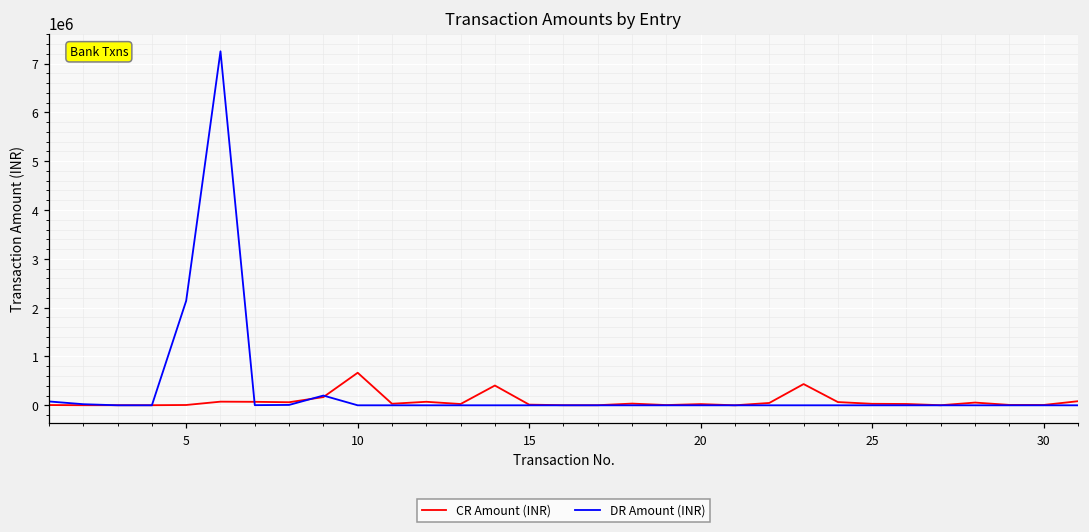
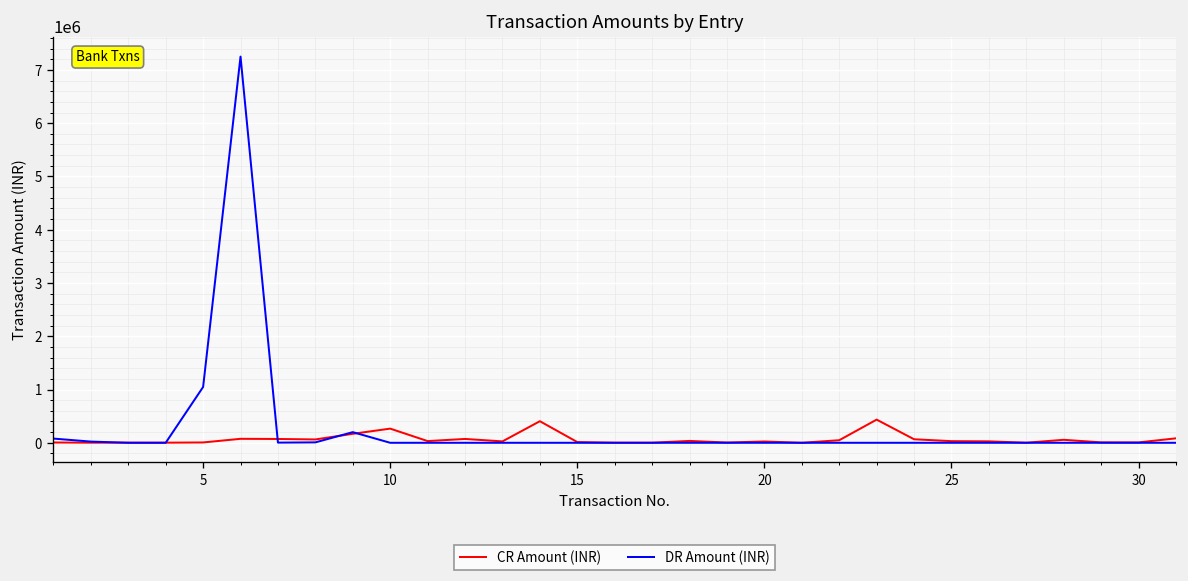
DR Amount (INR), 5: 2100000 -> 1000000
CR Amount (INR), 10: 700000 -> 300000
